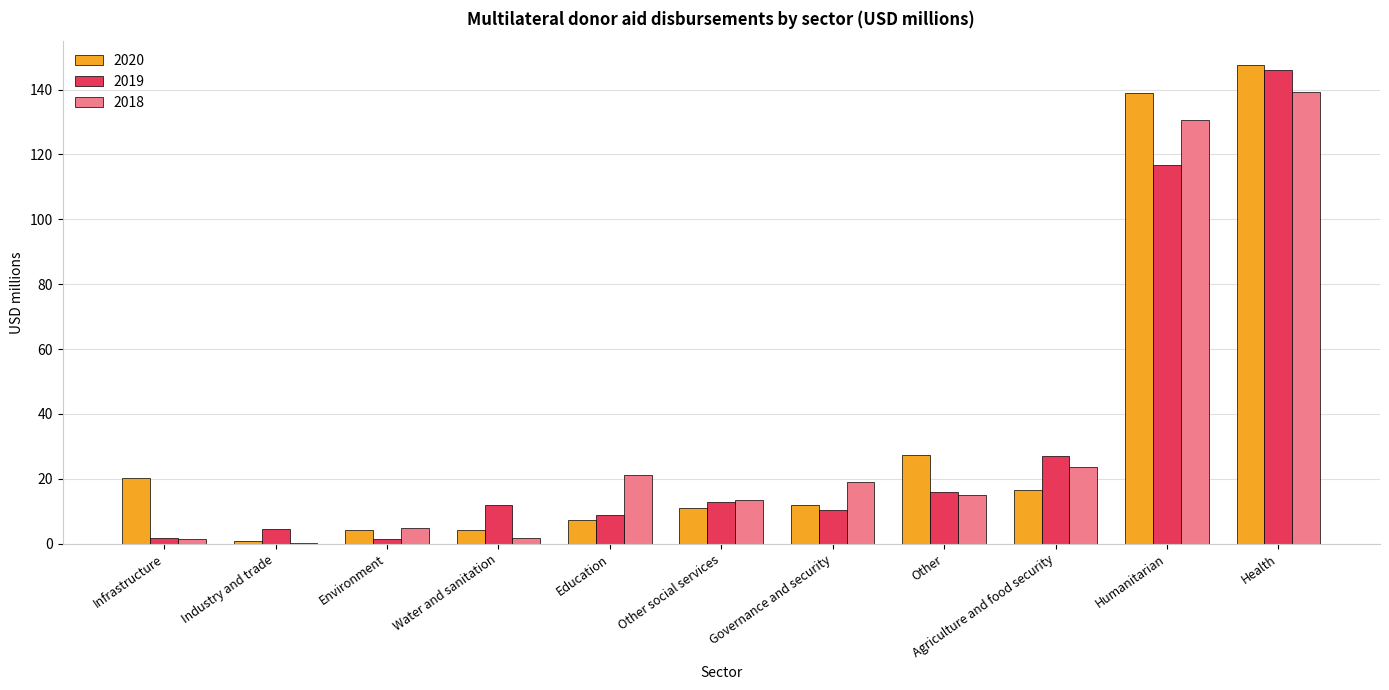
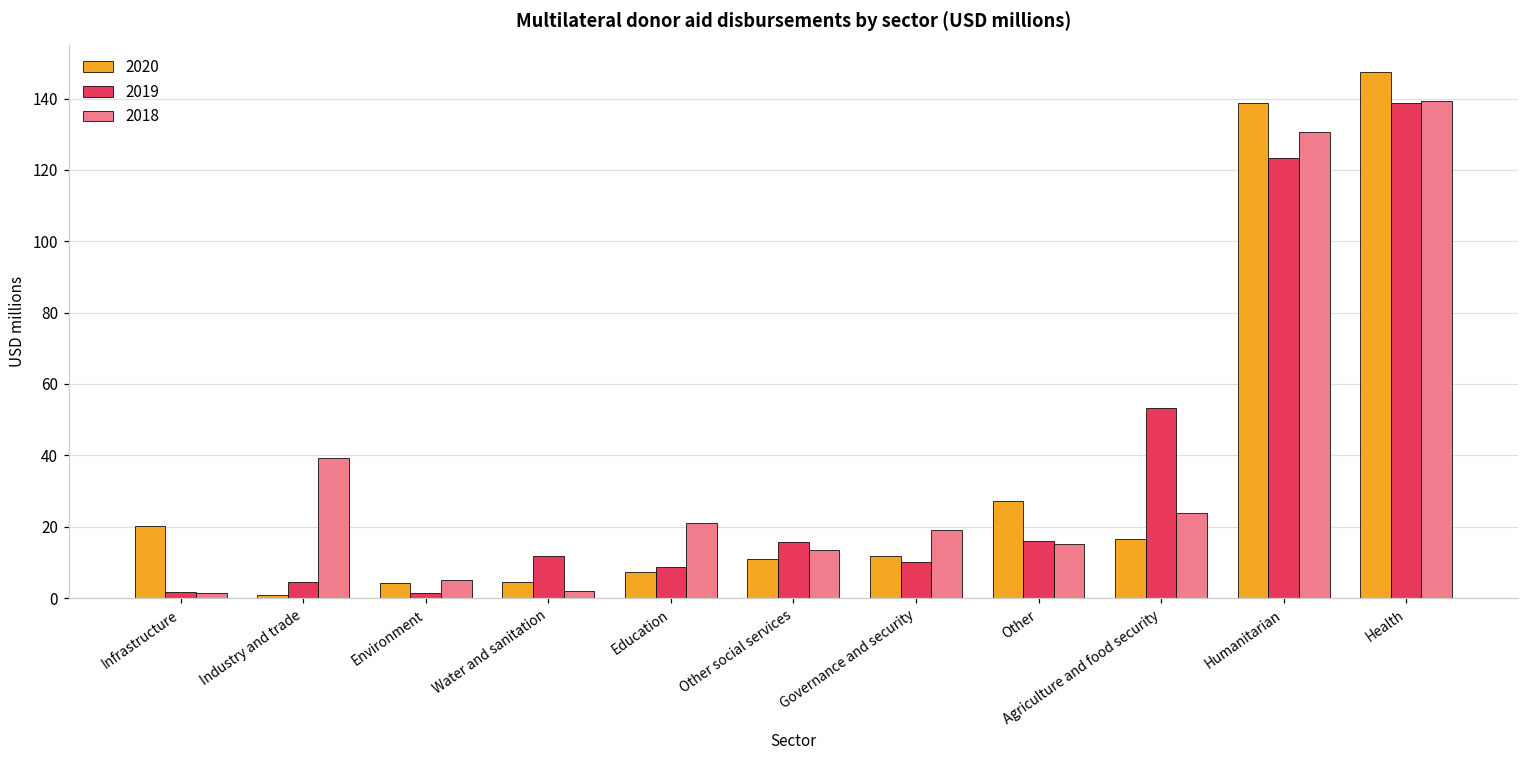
2018, Industry and trade: 0 -> 39
2019, Other social services: 13 -> 16
2019, Agriculture and food security: 27 -> 53
2019, Humanitarian: 117 -> 123
2019, Health: 146 -> 139
